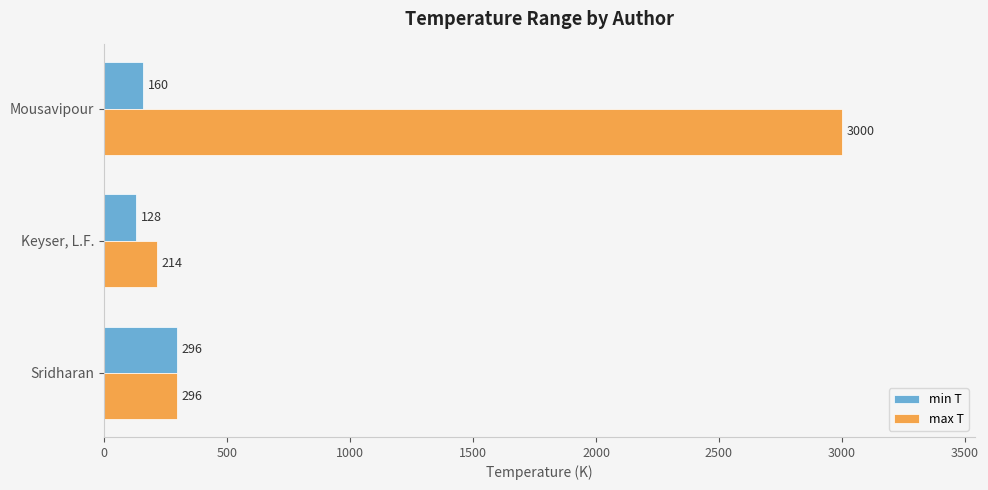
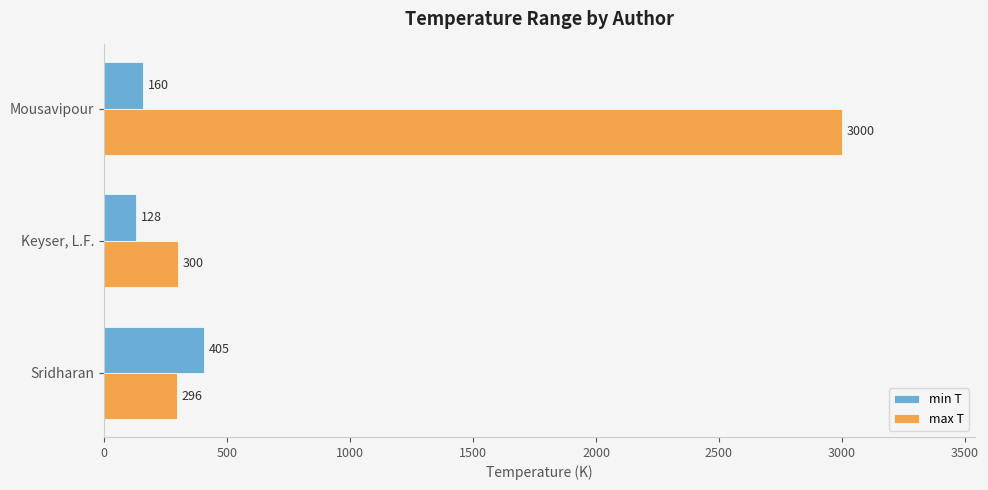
max T, Keyser, L.F.: 214 -> 300
min T, Sridharan: 296 -> 405
